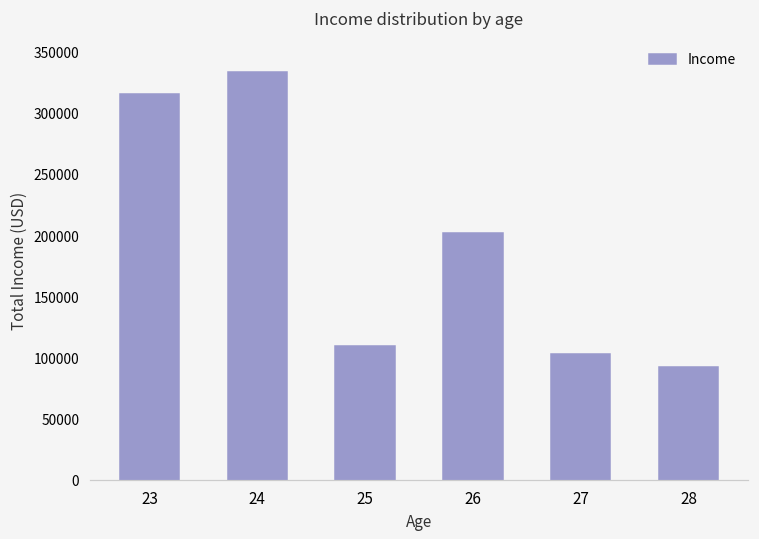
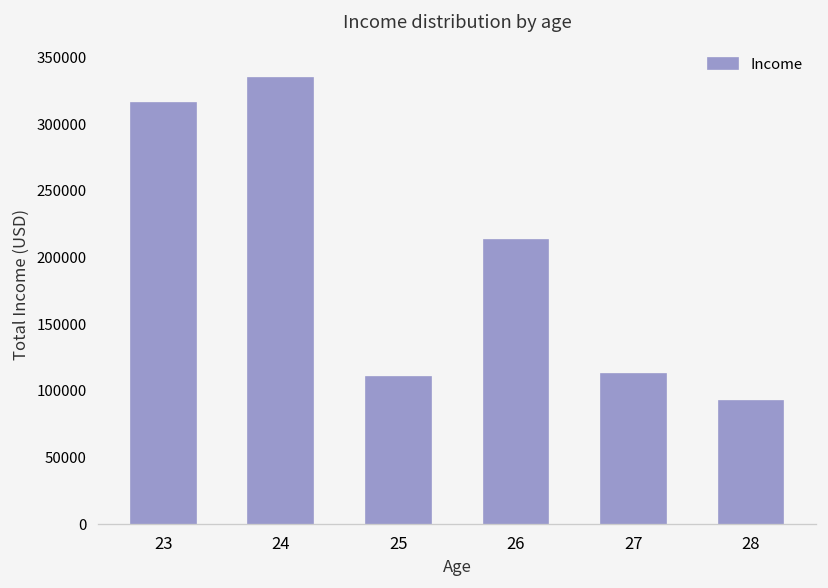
26: 203000 -> 213000
27: 104000 -> 113000
